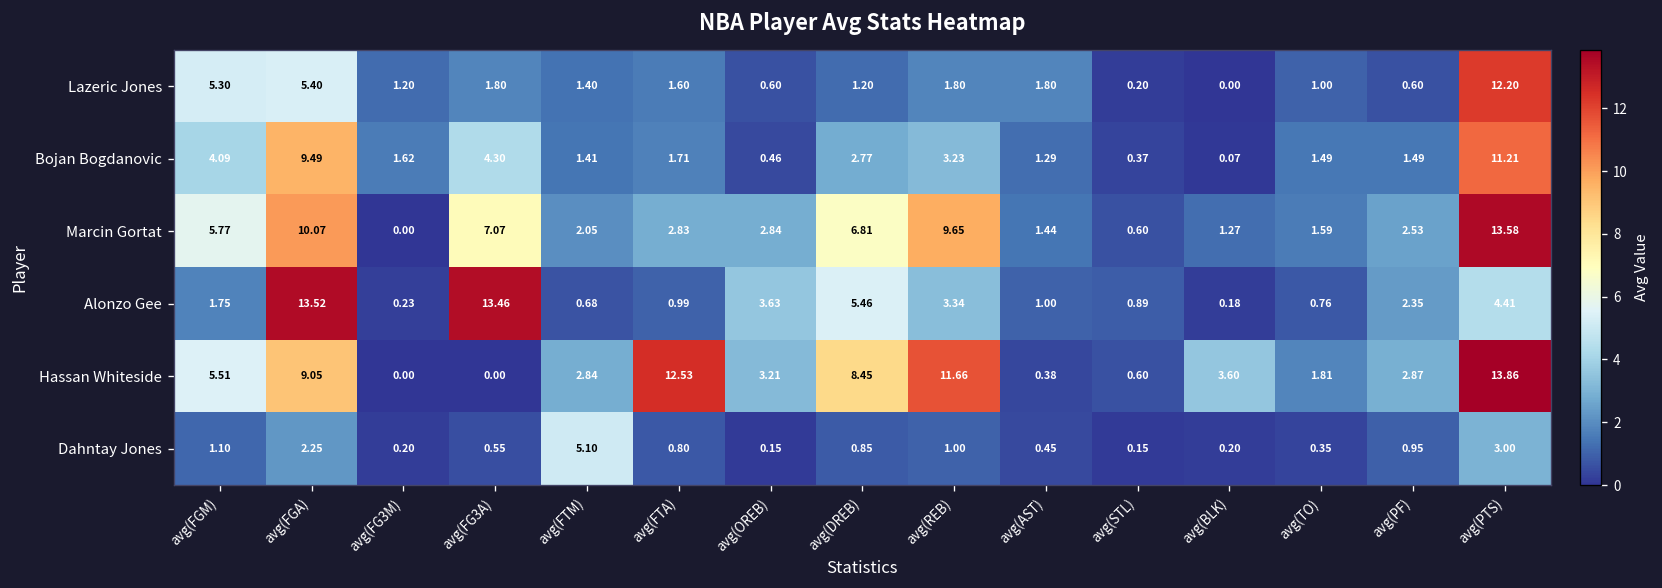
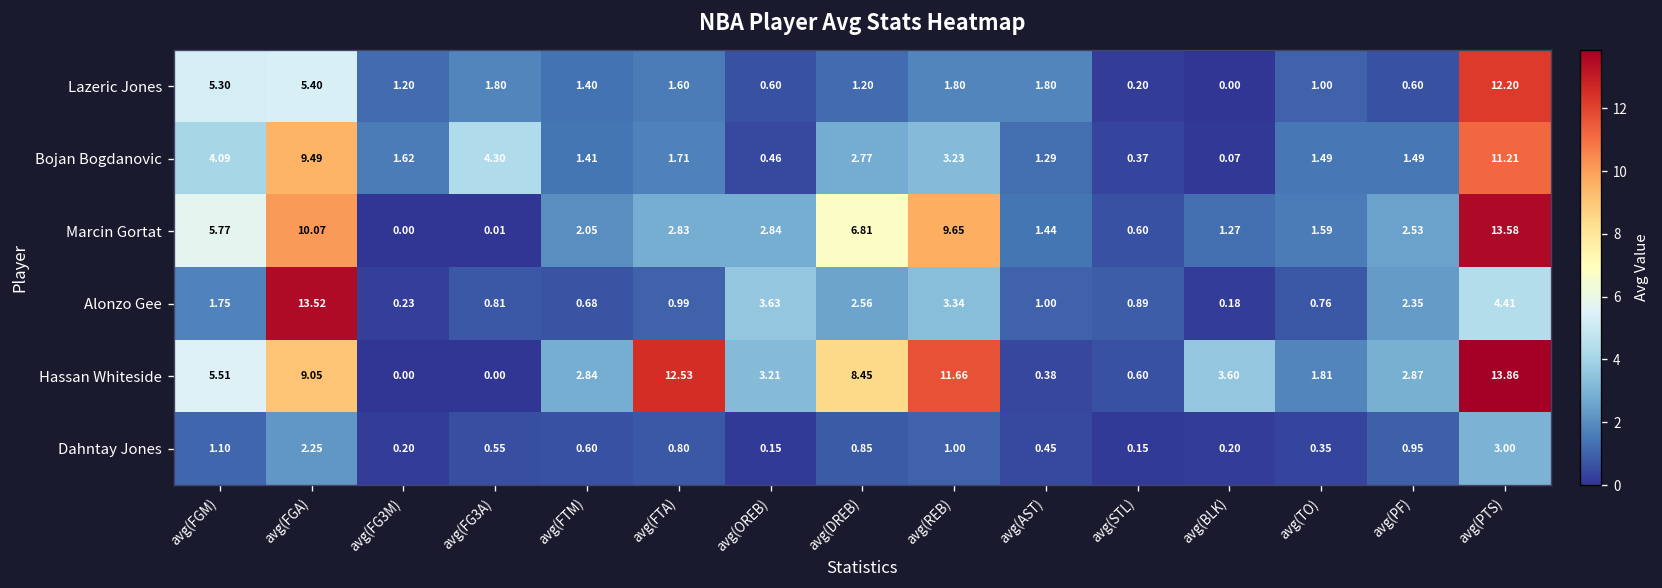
Marcin Gortat, avg(FG3A): 7.07 -> 0.01
Alonzo Gee, avg(FG3A): 13.46 -> 0.81
Alonzo Gee, avg(DREB): 5.46 -> 2.56
Dahntay Jones, avg(FTM): 5.10 -> 0.60
